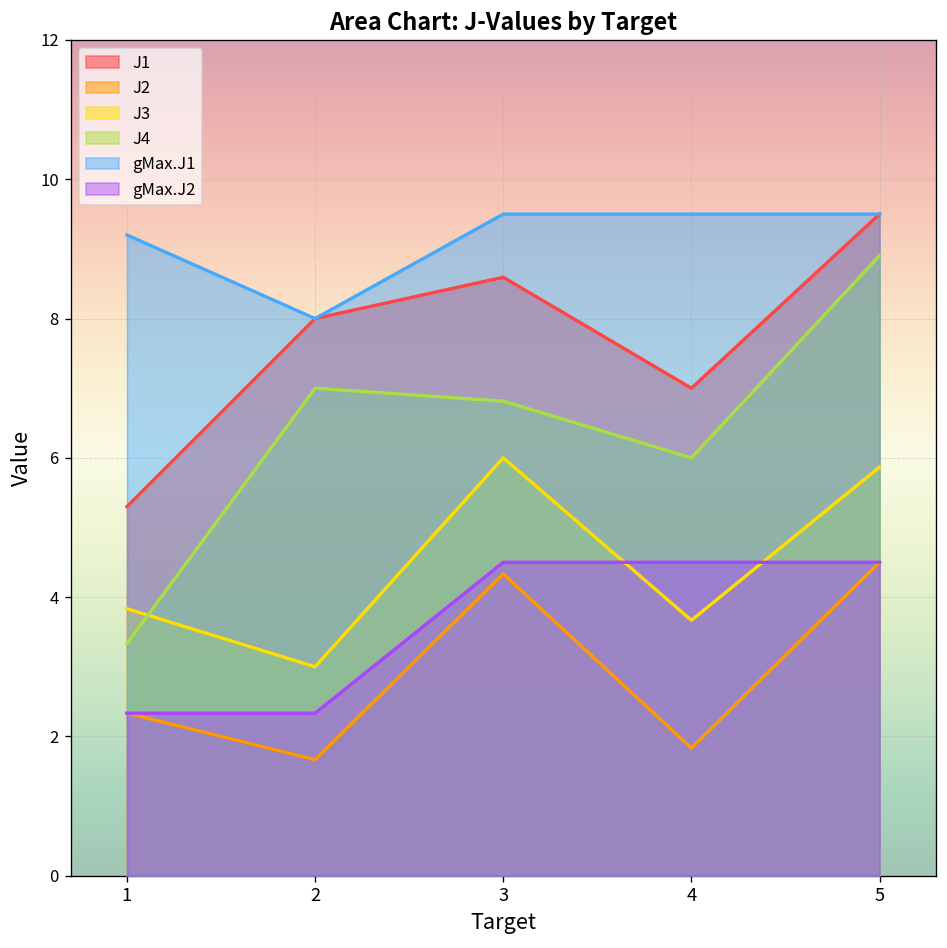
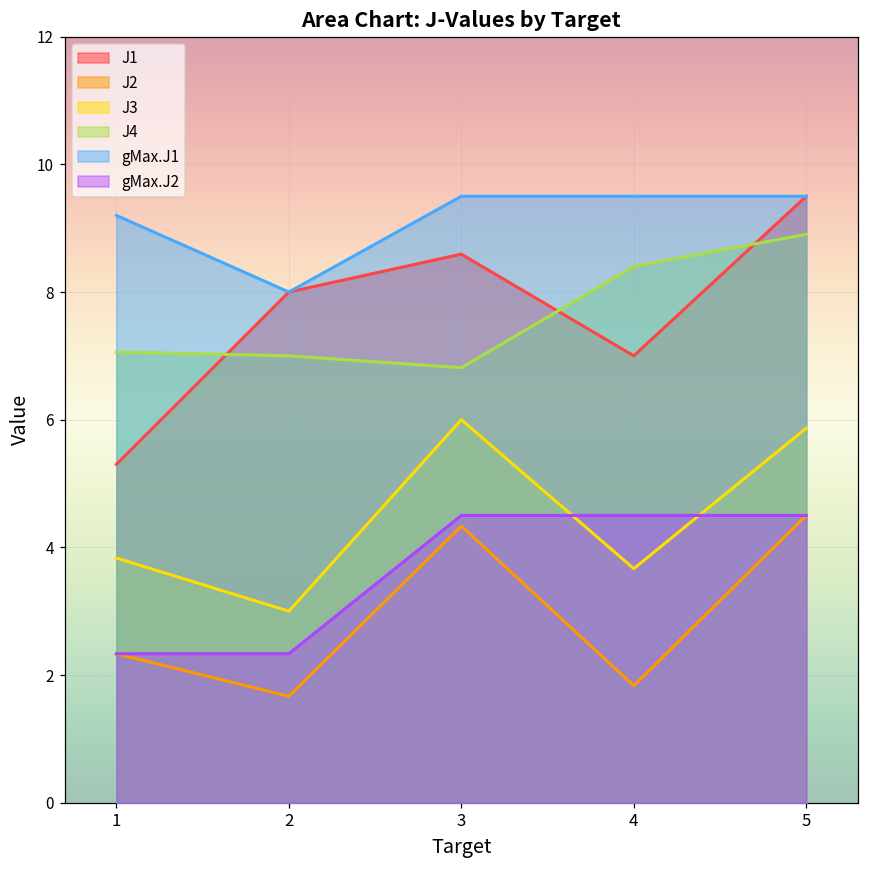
J4, 1: 3.3 -> 7.1
J4, 4: 6.0 -> 8.4
